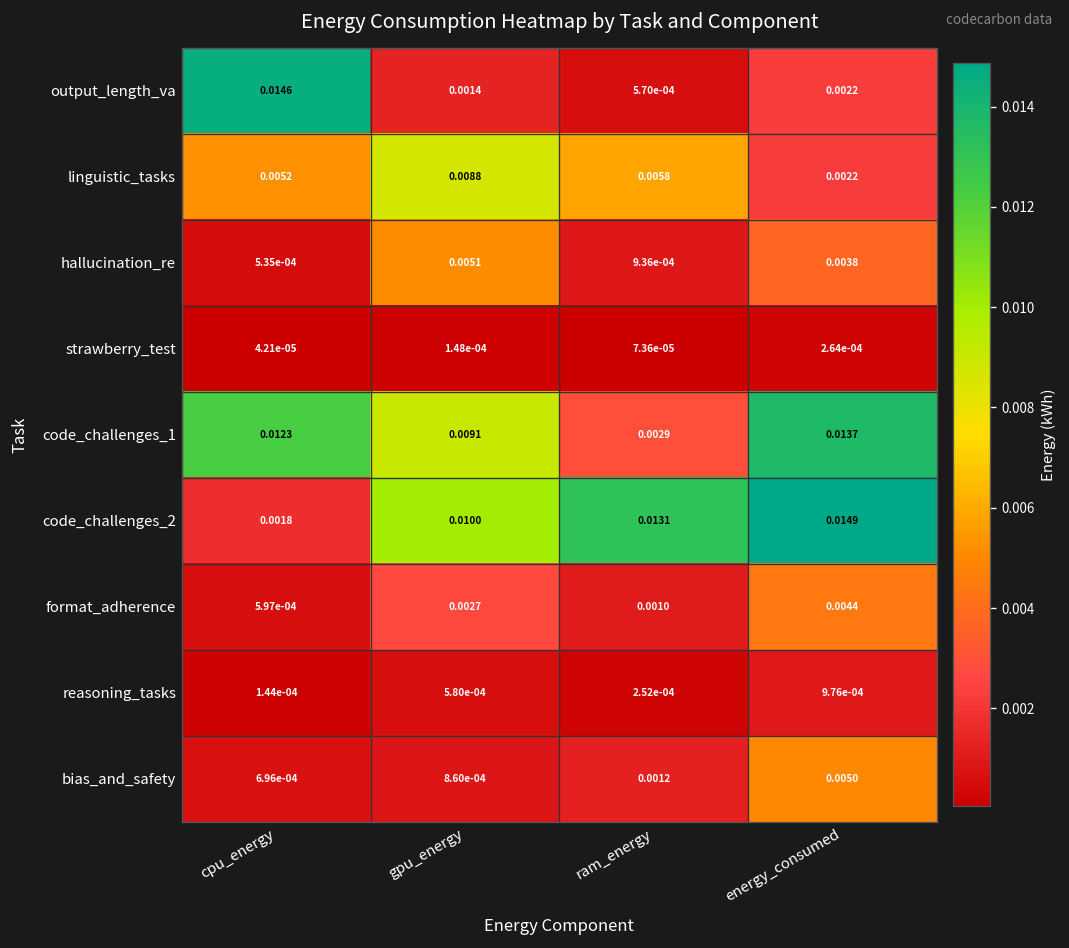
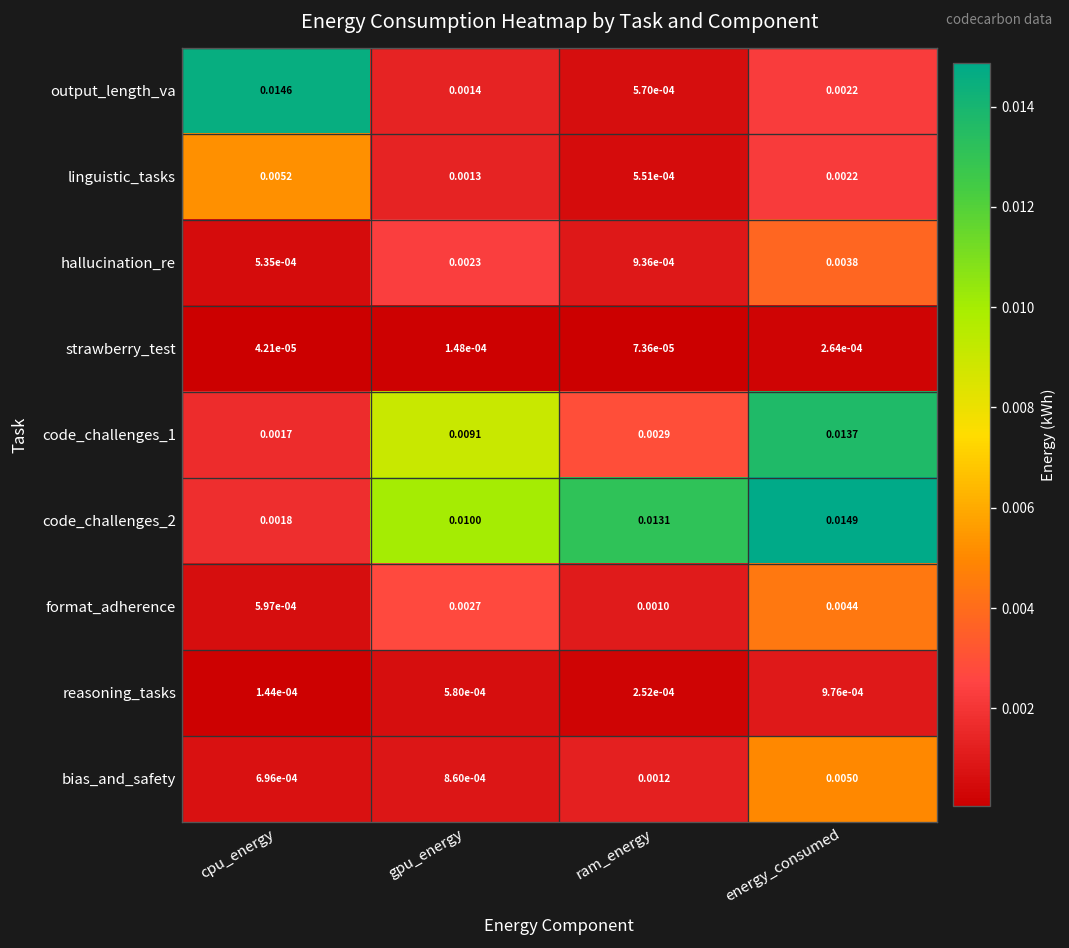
linguistic_tasks, gpu_energy: 0.0088 -> 0.0013
linguistic_tasks, ram_energy: 0.0058 -> 5.51e-04
hallucination_re, gpu_energy: 0.0051 -> 0.0023
code_challenges_1, cpu_energy: 0.0123 -> 0.0017
